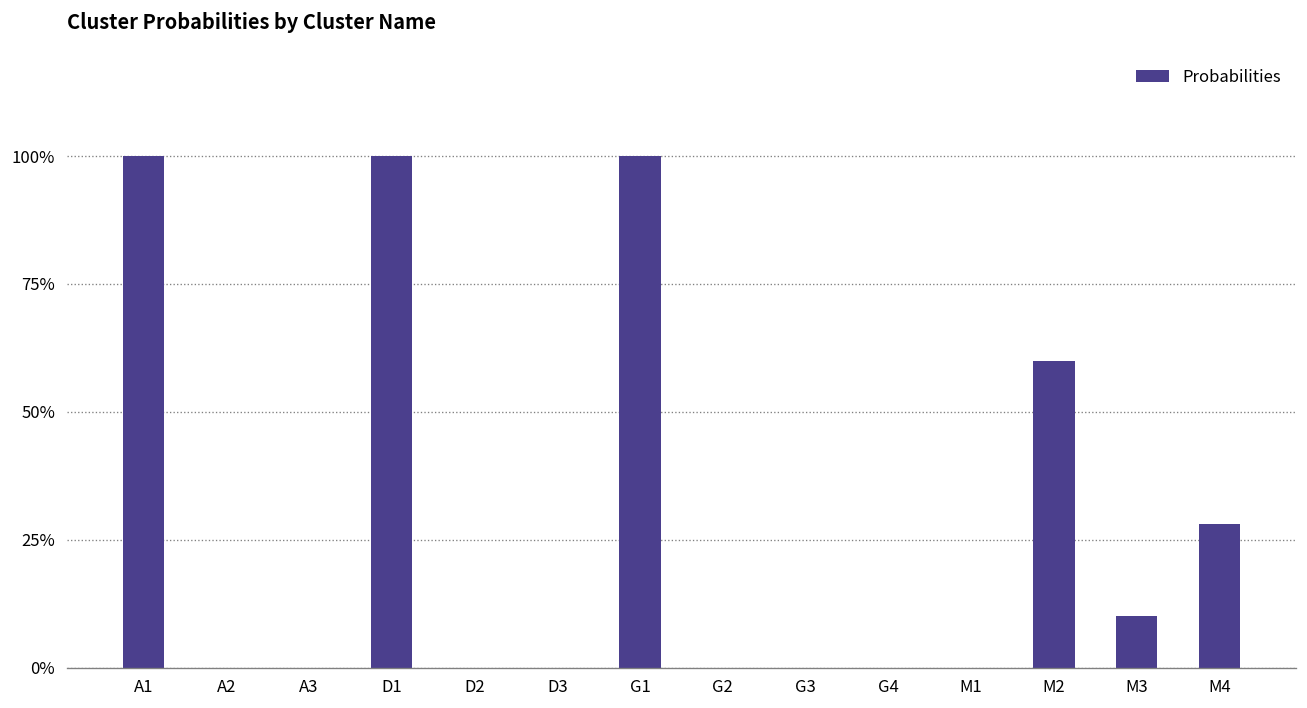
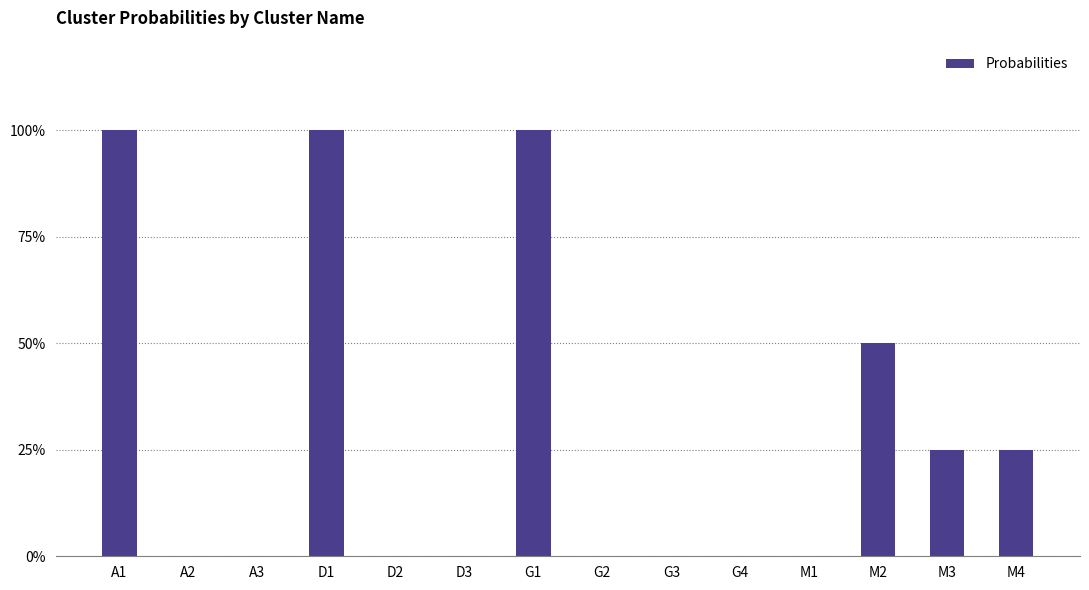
M2: 60% -> 50%
M3: 10% -> 25%
M4: 28% -> 25%
